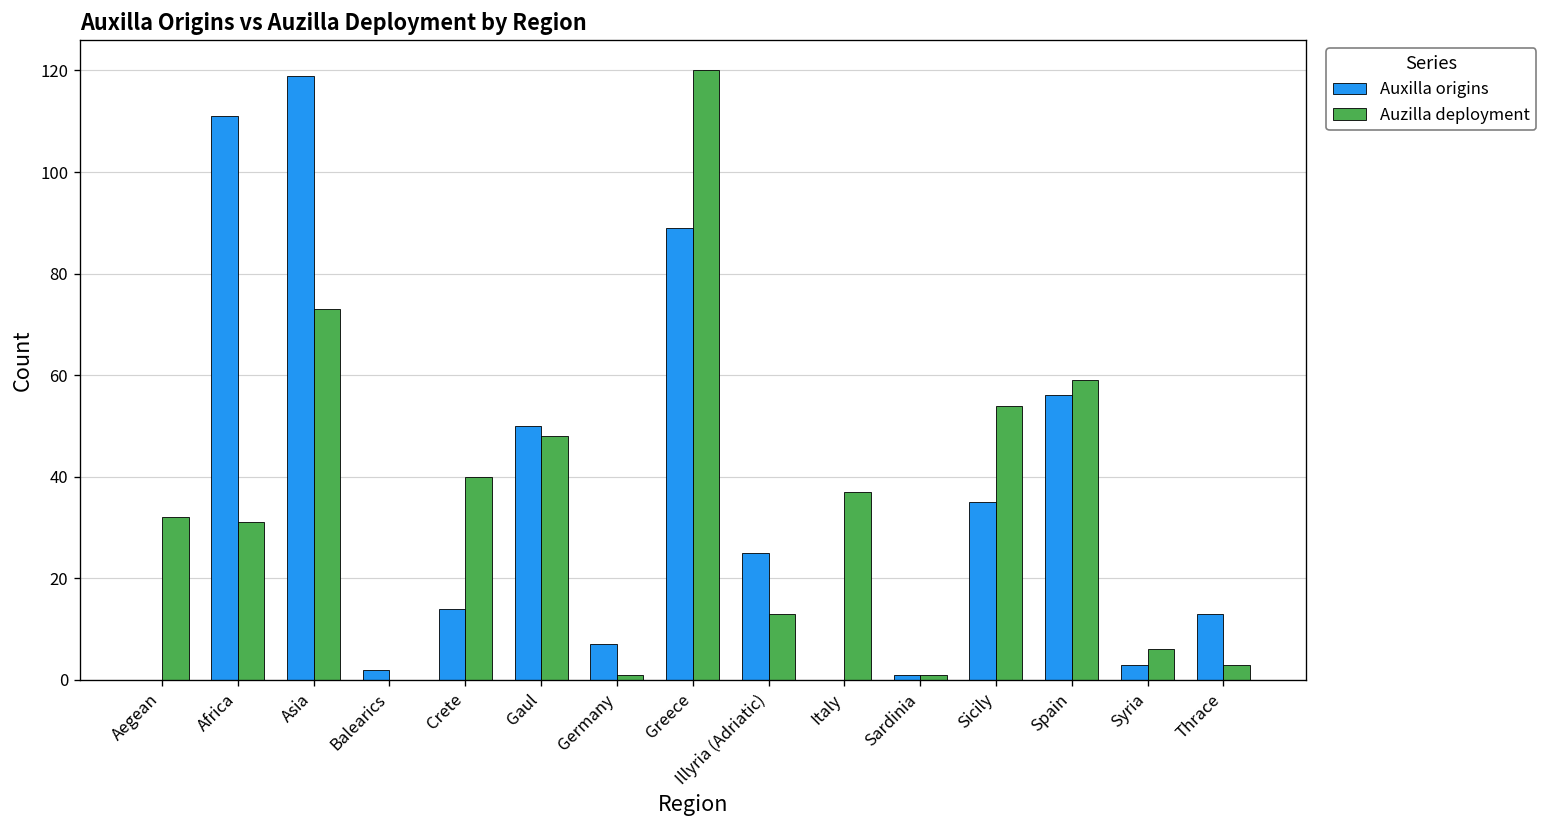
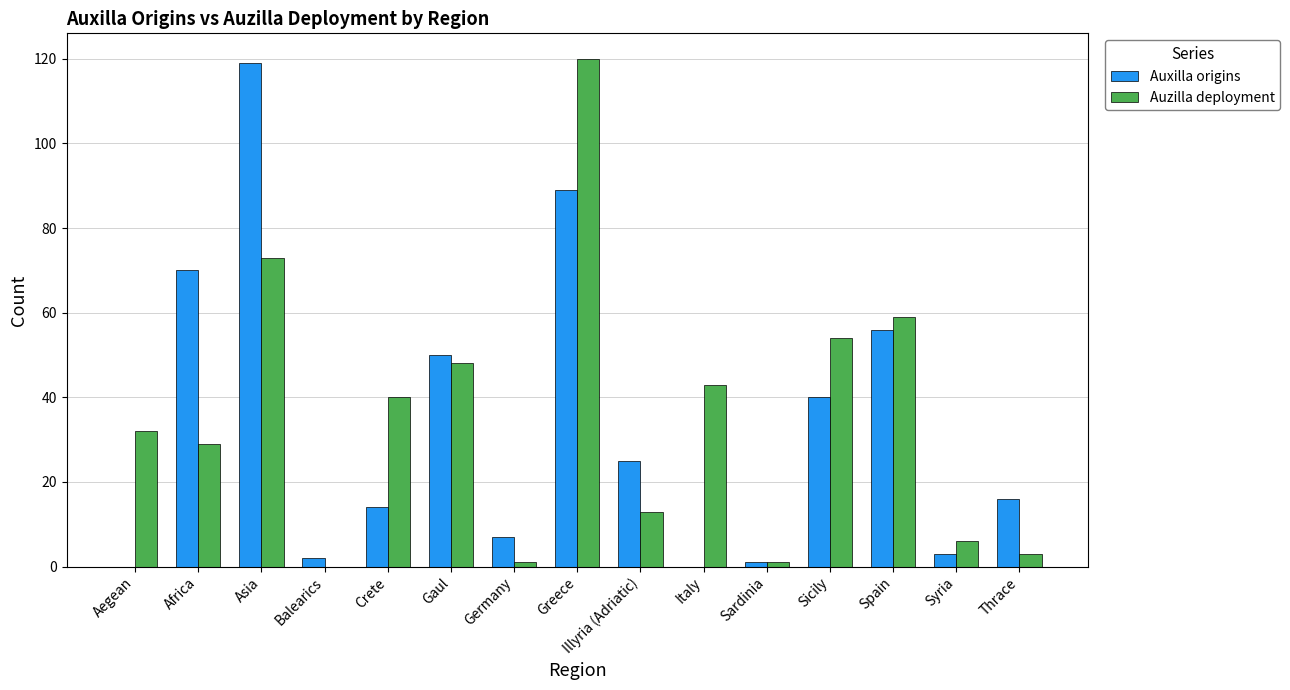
Auxilla origins, Africa: 111 -> 70
Auzilla deployment, Africa: 31 -> 29
Auzilla deployment, Italy: 37 -> 43
Auxilla origins, Sicily: 35 -> 40
Auxilla origins, Thrace: 13 -> 16
